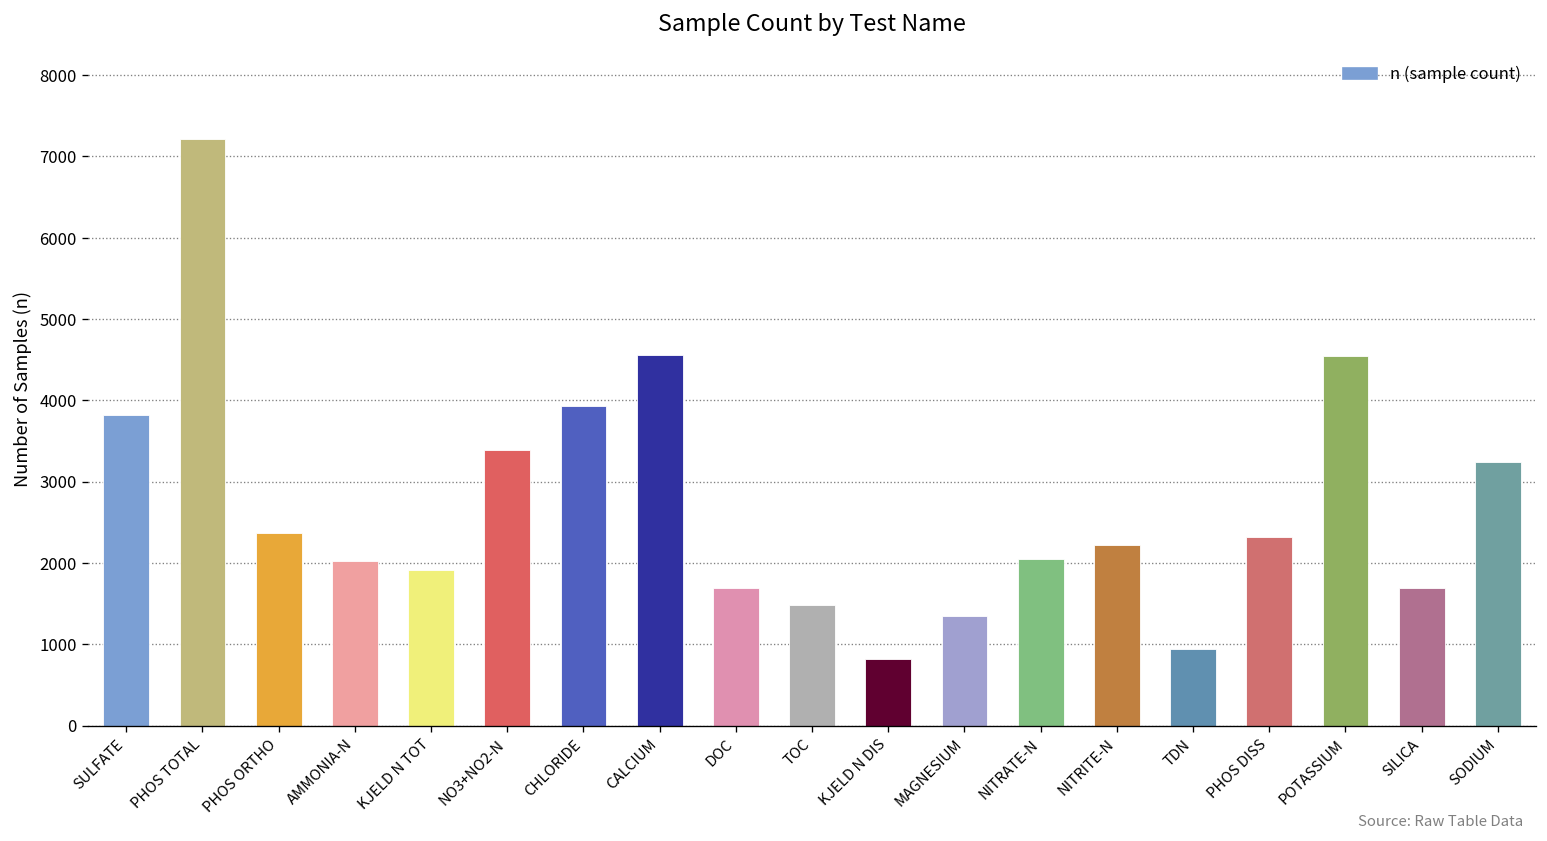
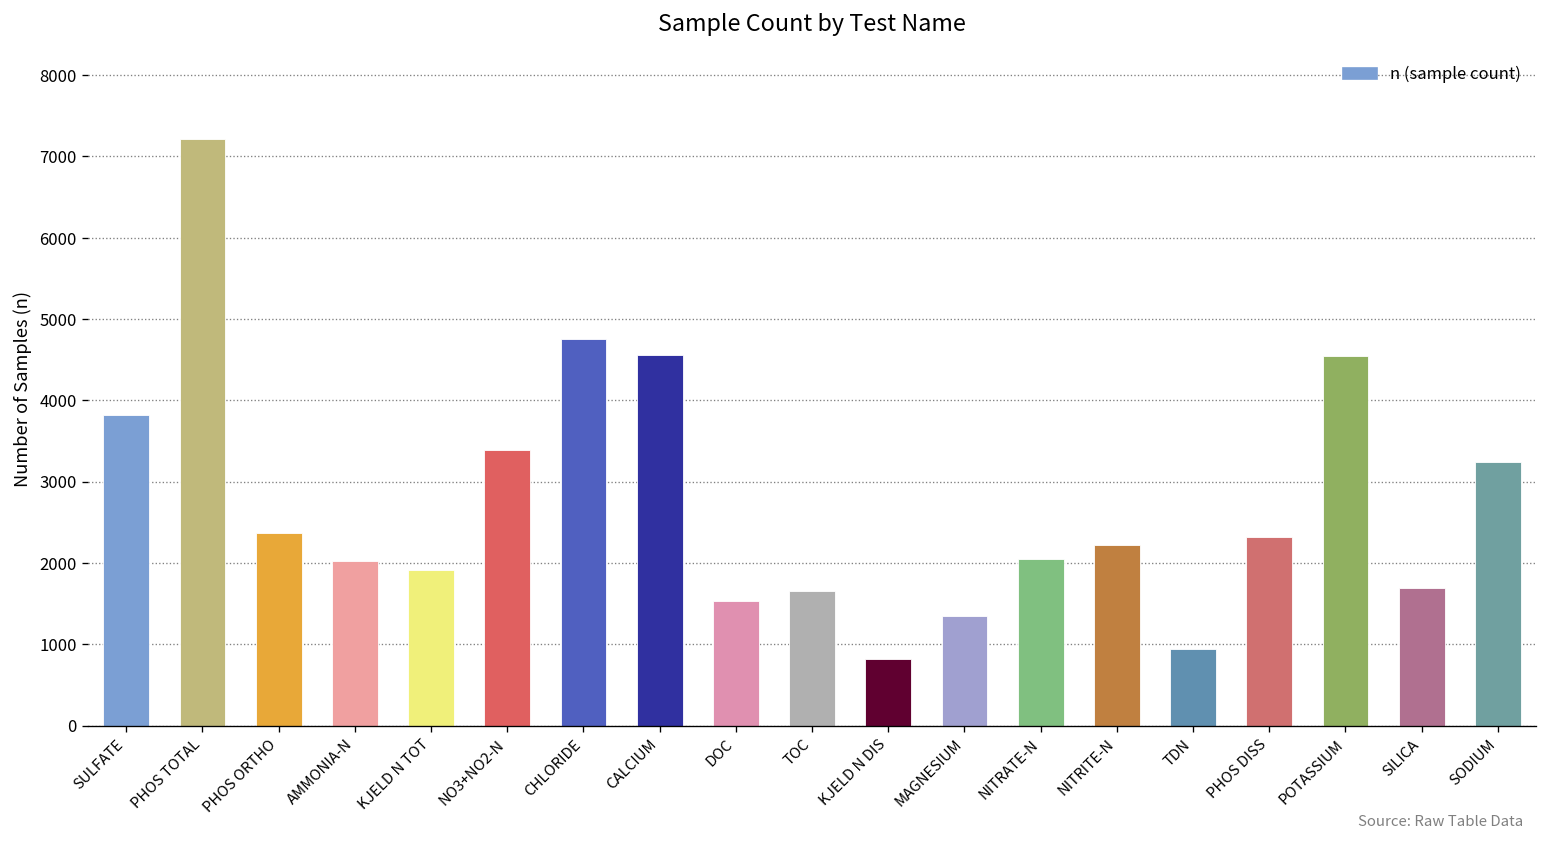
CHLORIDE: 3900 -> 4800
DOC: 1700 -> 1500
TOC: 1500 -> 1700
